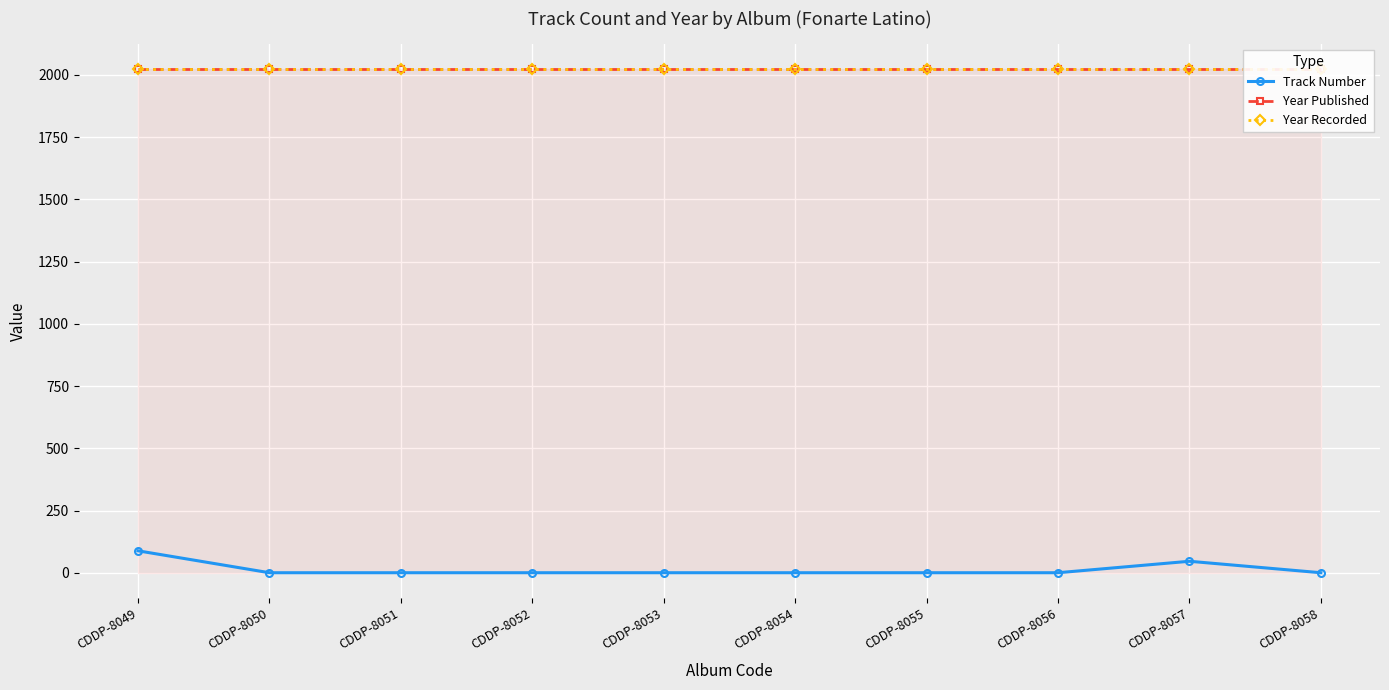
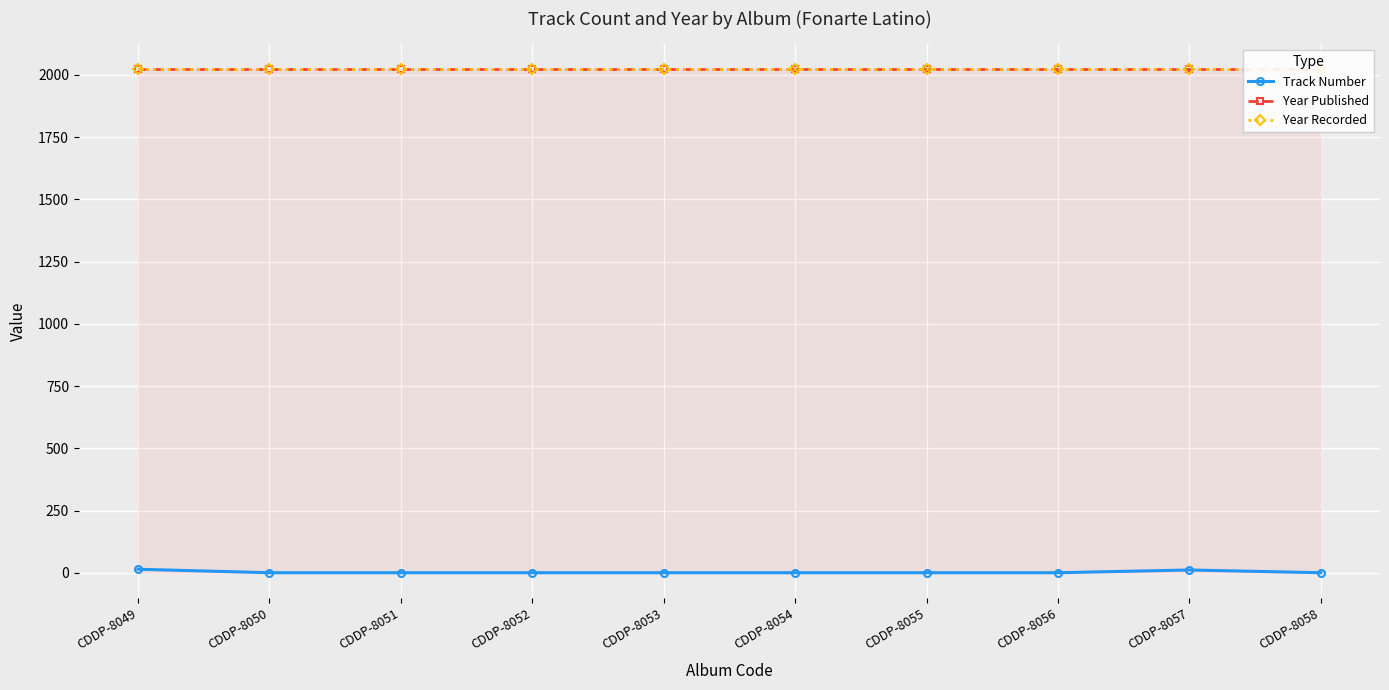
Track Number, CDDP-8049: 90 -> 20
Track Number, CDDP-8057: 50 -> 10
